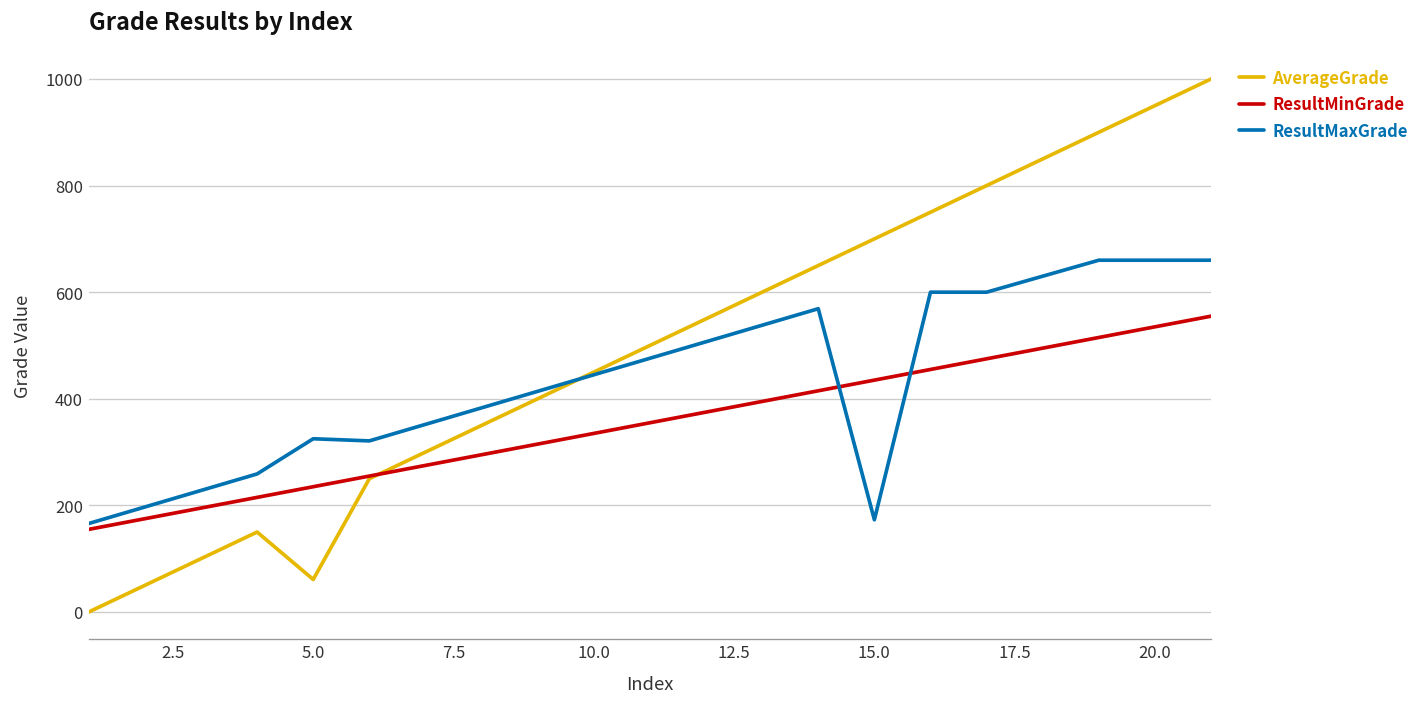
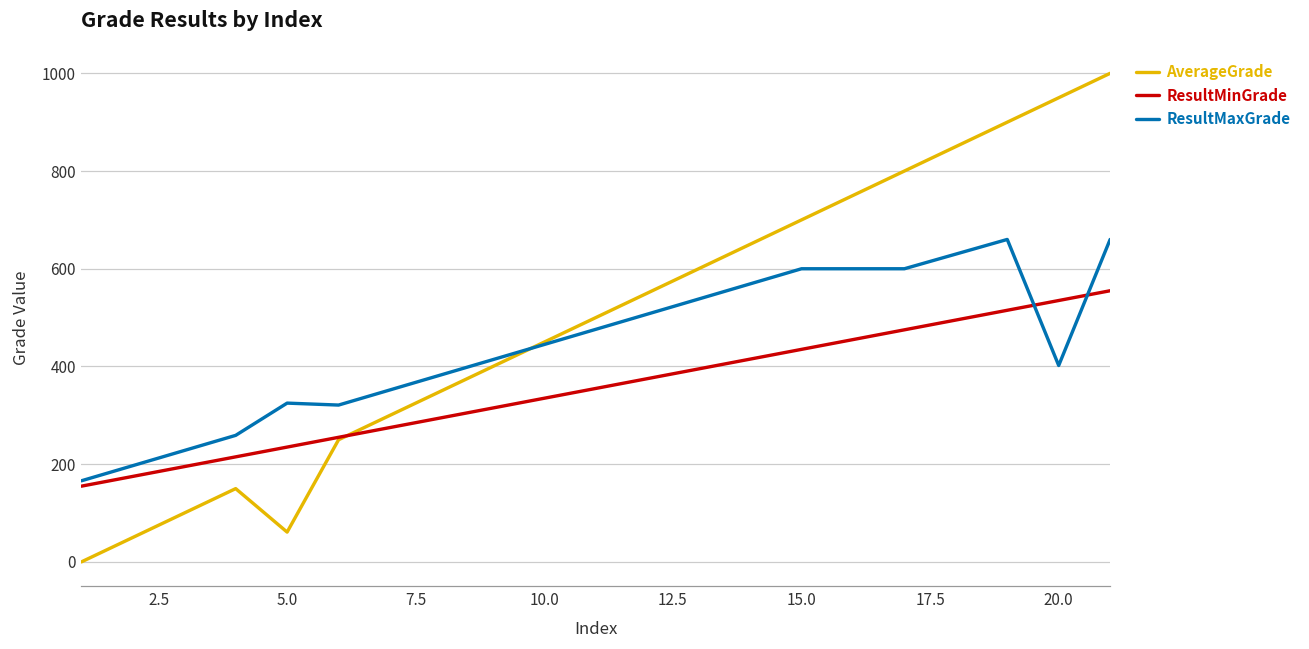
ResultMaxGrade, 15.0: 170 -> 600
ResultMaxGrade, 20.0: 660 -> 400
